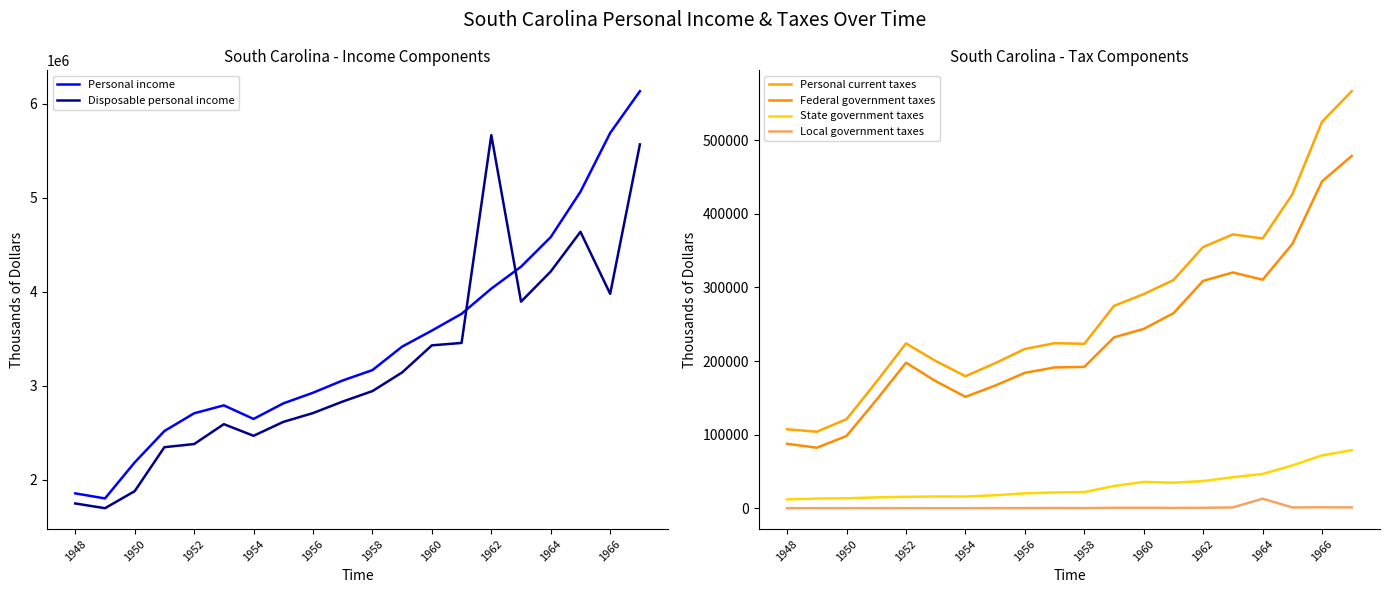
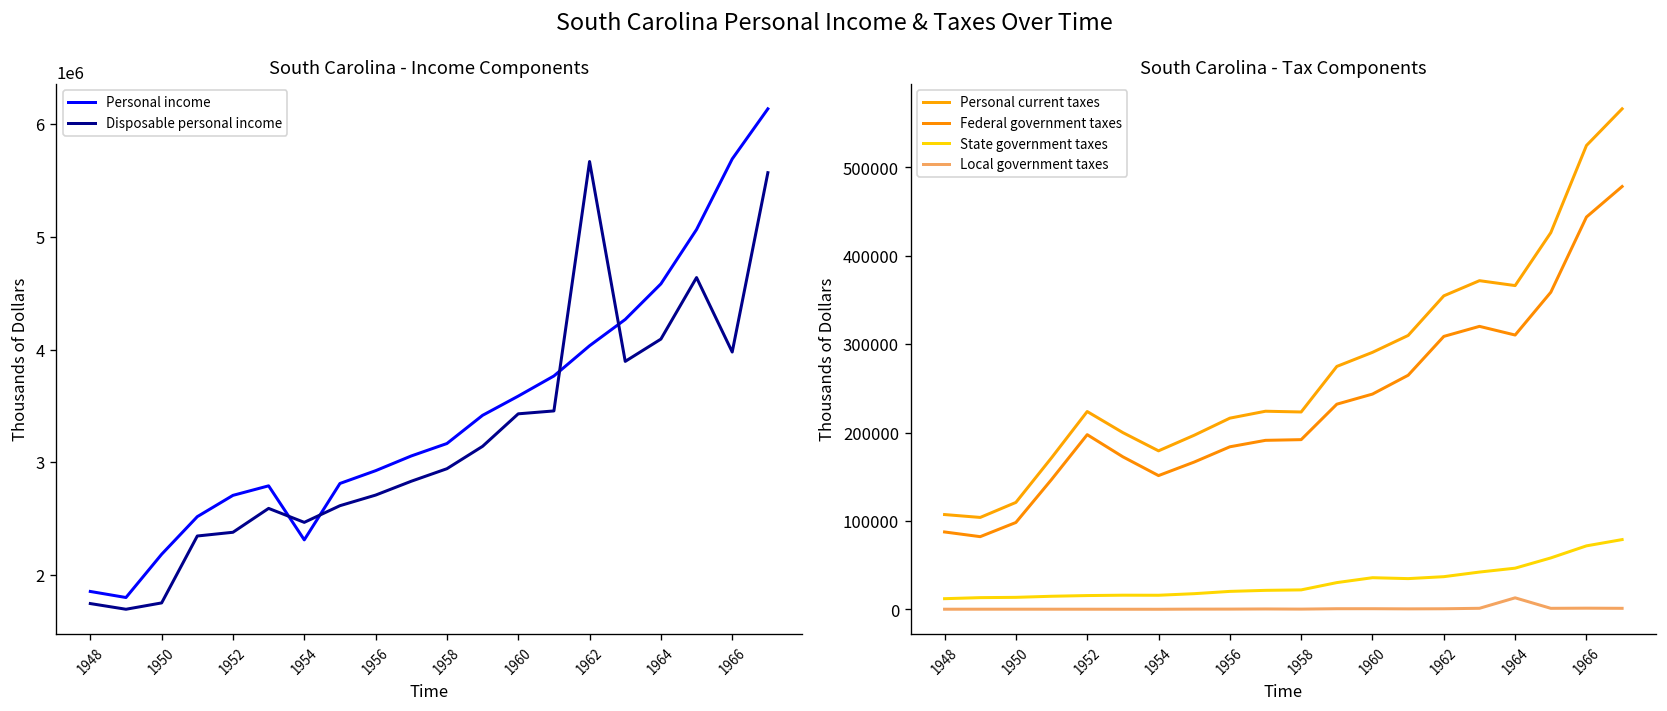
South Carolina - Income Components, Disposable personal income, 1950: 1900000 -> 1800000
South Carolina - Income Components, Personal income, 1954: 2600000 -> 2300000
South Carolina - Income Components, Disposable personal income, 1964: 4200000 -> 4100000
